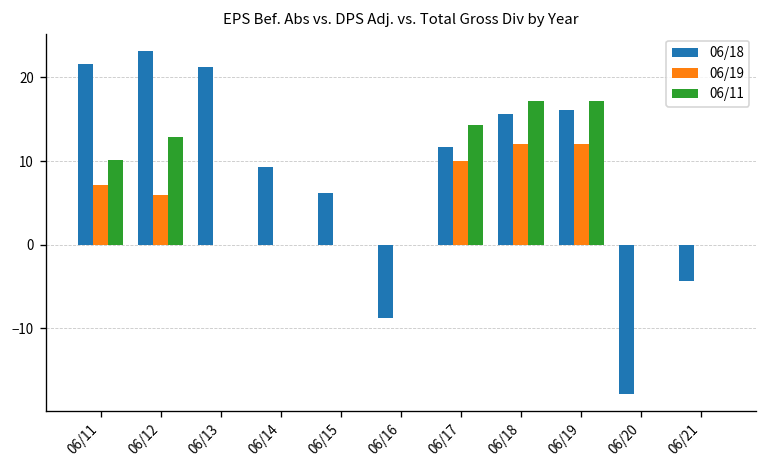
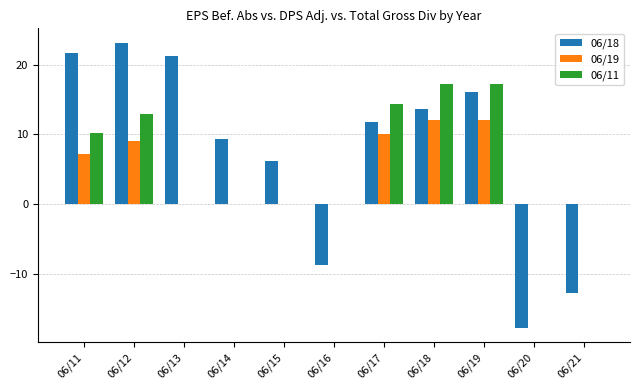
06/19, 06/12: 6 -> 9
06/18, 06/18: 16 -> 14
06/18, 06/21: -4 -> -13
